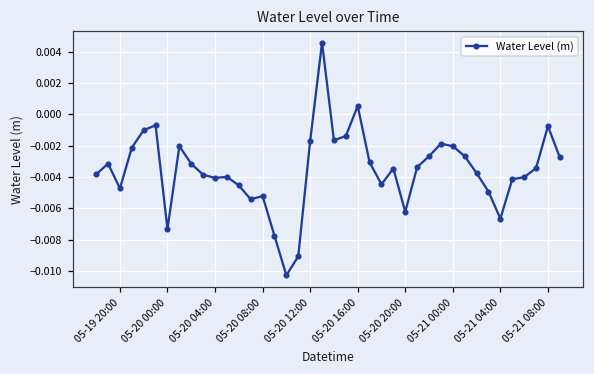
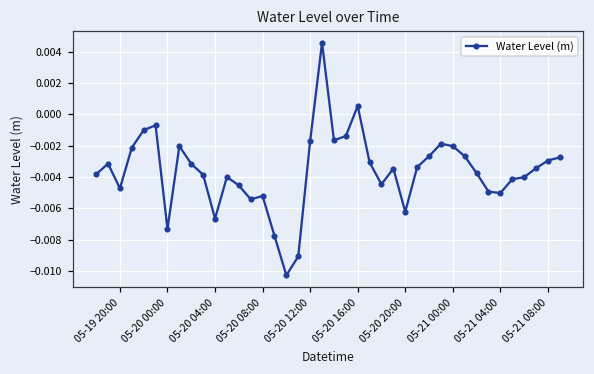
05-20 04:00: -0.0041 -> -0.0067
05-21 04:00: -0.0067 -> -0.0050
05-21 08:00: -0.0008 -> -0.0030
